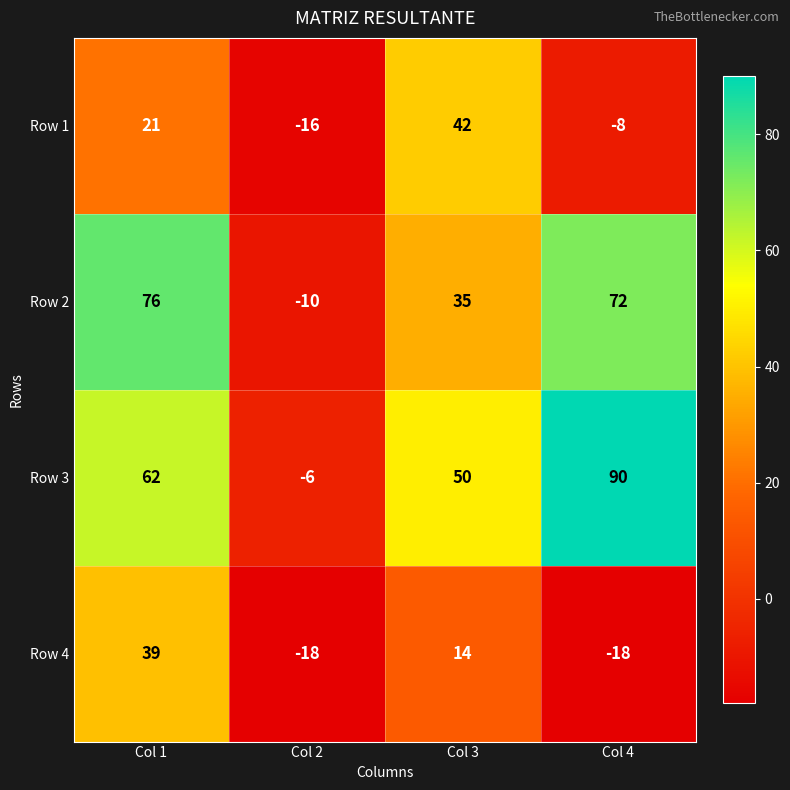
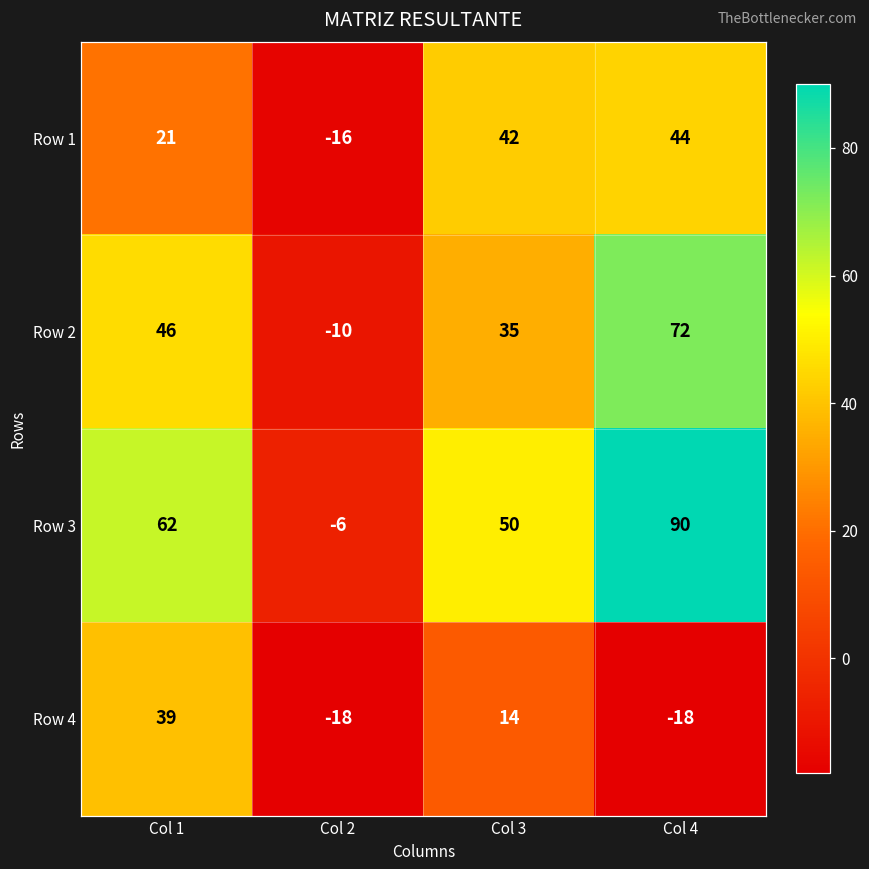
Row 1, Col 4: -8 -> 44
Row 2, Col 1: 76 -> 46
